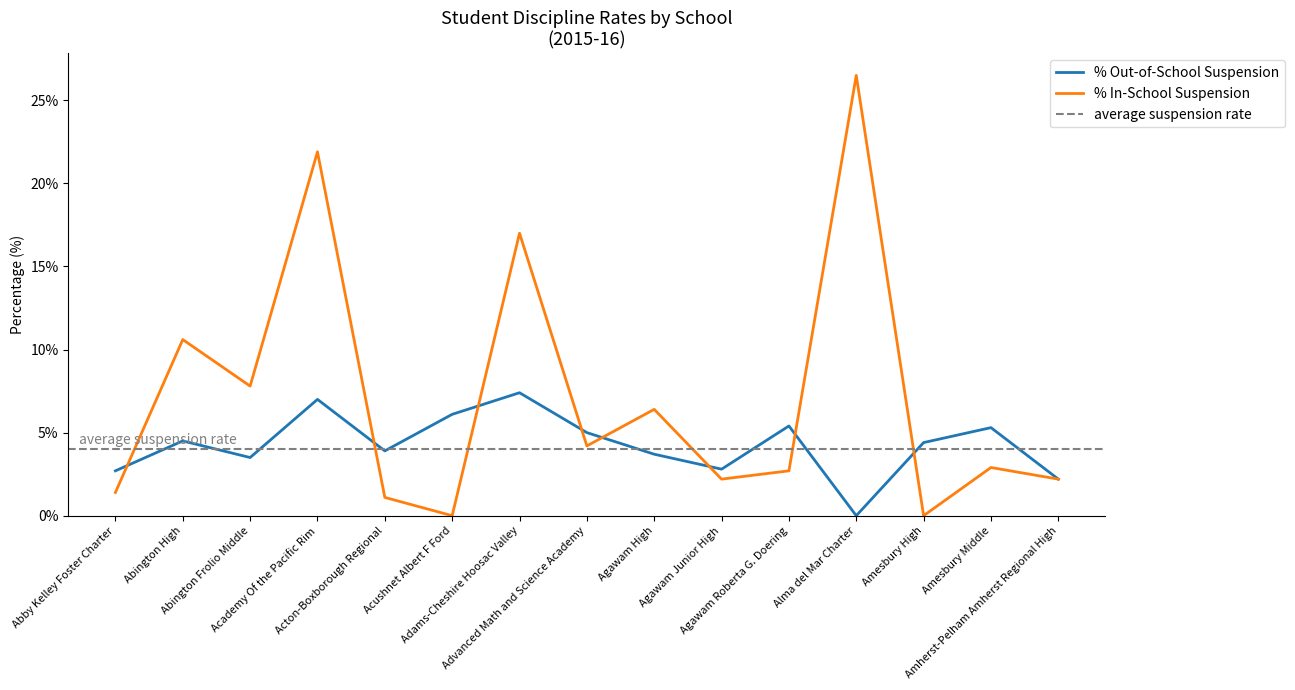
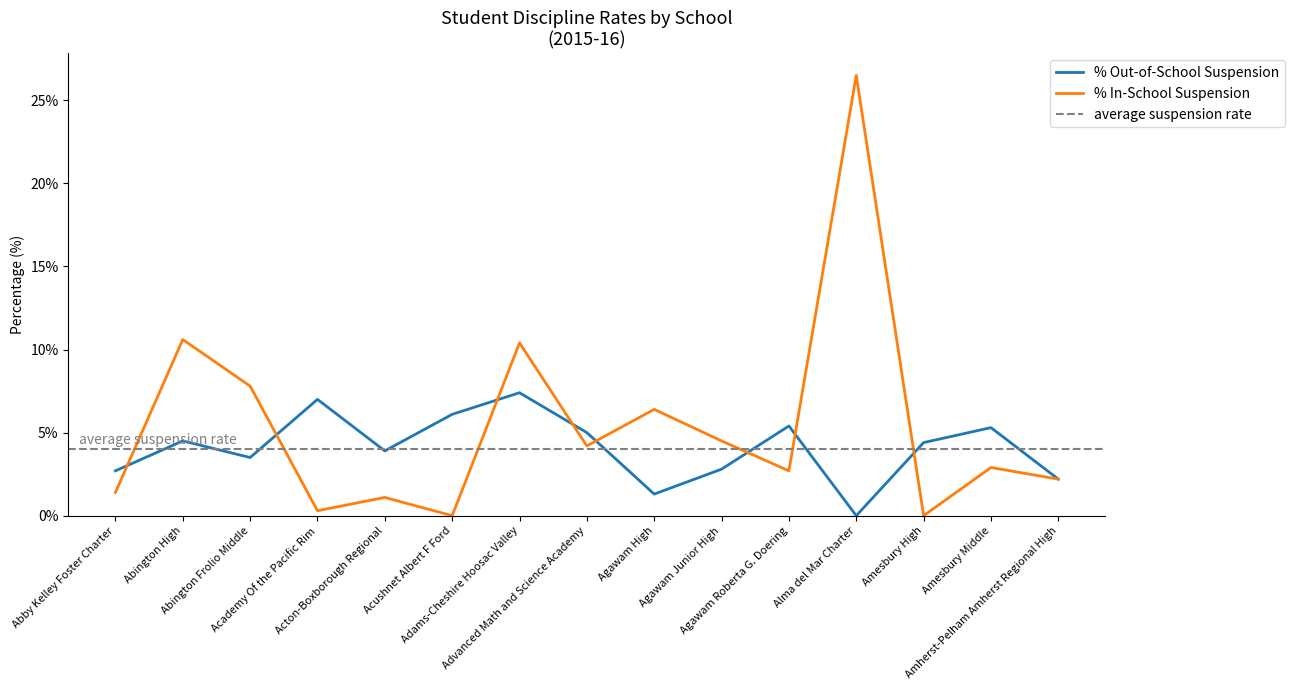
% In-School Suspension, Academy Of the Pacific Rim: 21.9% -> 0.3%
% In-School Suspension, Adams-Cheshire Hoosac Valley: 17.0% -> 10.4%
% Out-of-School Suspension, Agawam High: 3.7% -> 1.3%
% In-School Suspension, Agawam Junior High: 2.2% -> 4.5%
